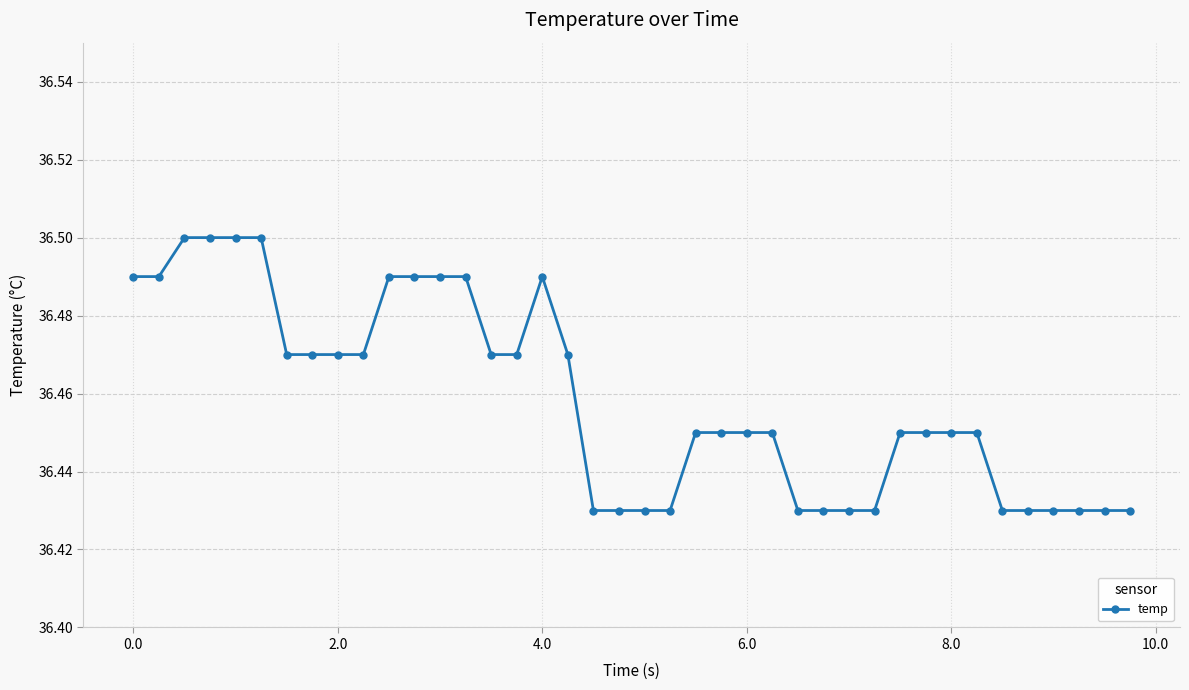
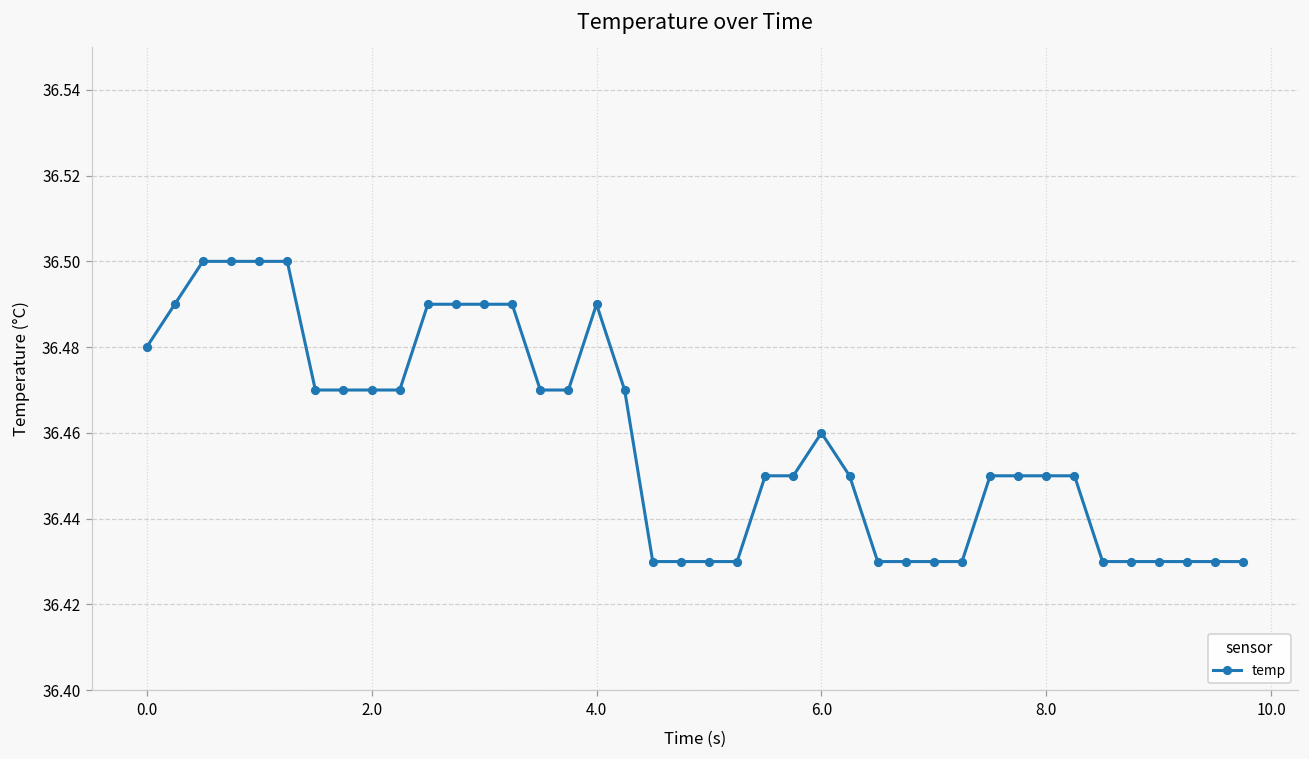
0.0: 36.49 -> 36.48
6.0: 36.45 -> 36.46
